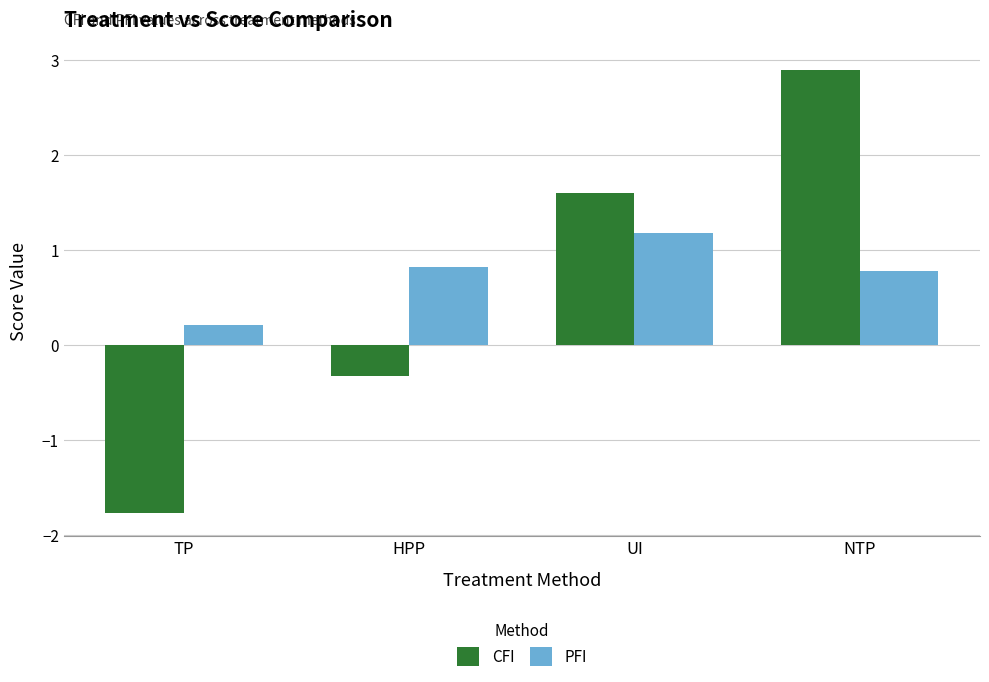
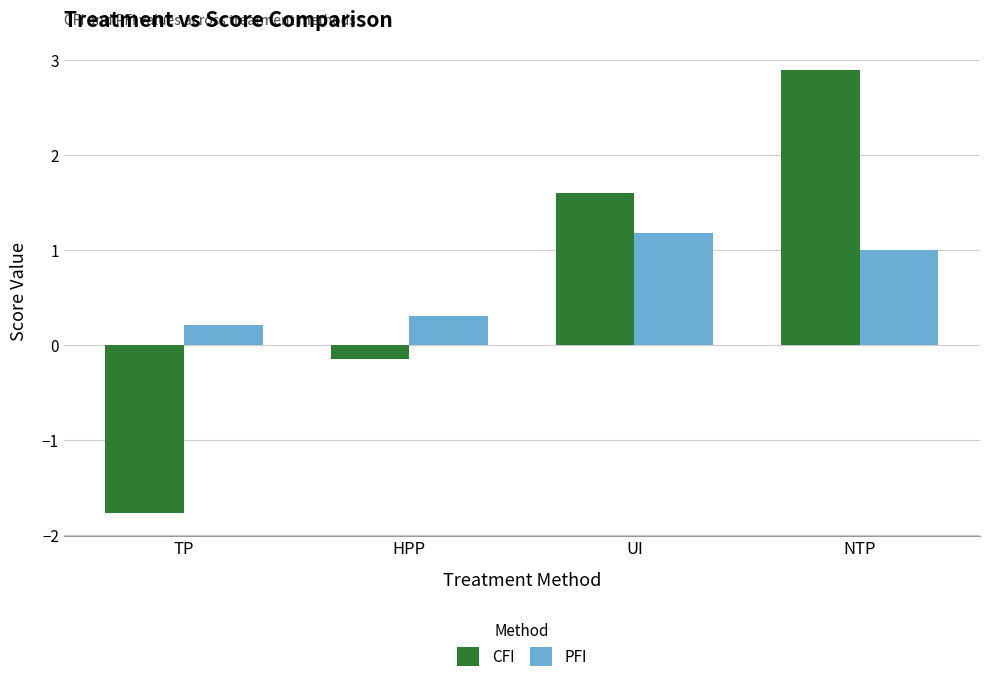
CFI, HPP: -0.3 -> -0.1
PFI, HPP: 0.8 -> 0.3
PFI, NTP: 0.8 -> 1.0
